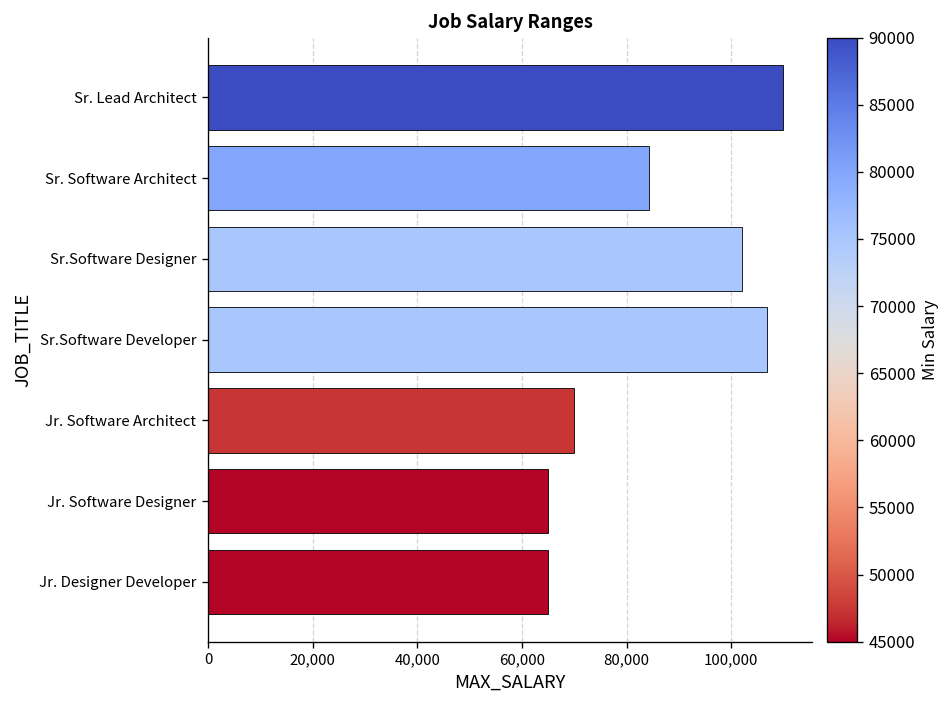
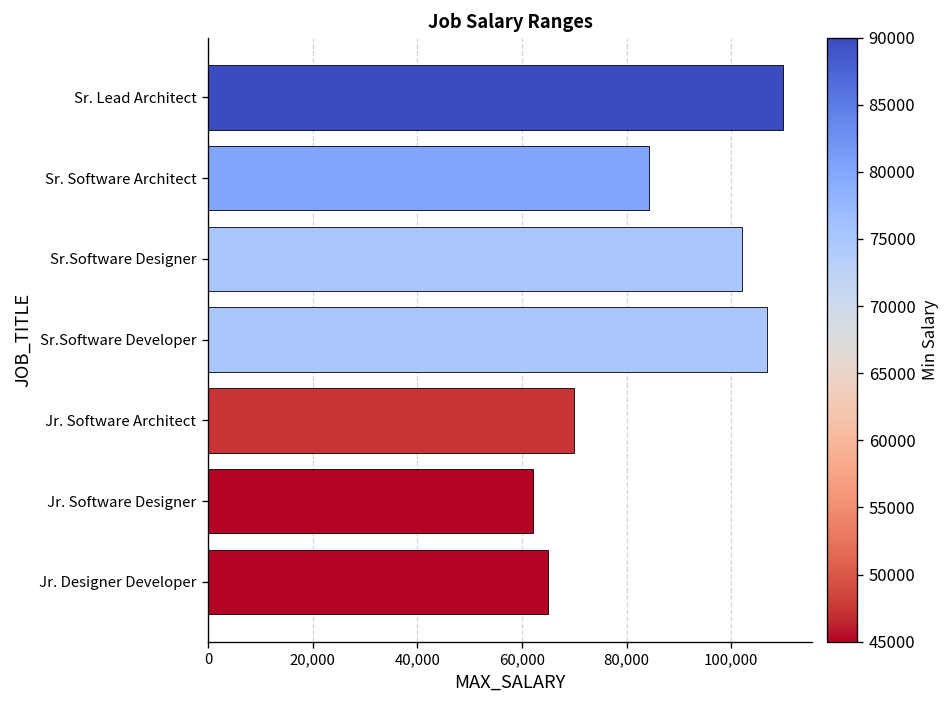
Jr. Software Designer: 65,000 -> 62,000
